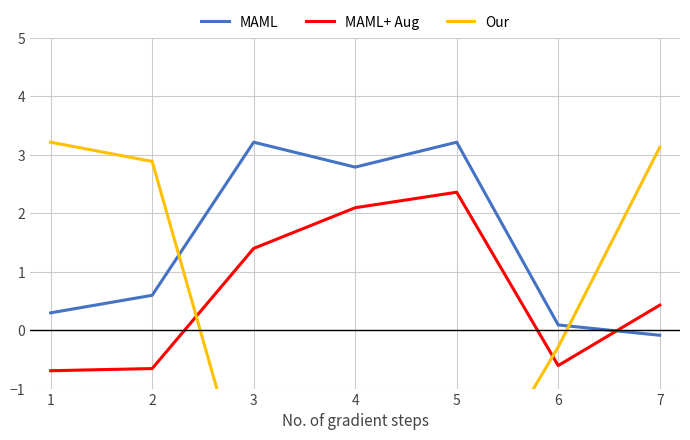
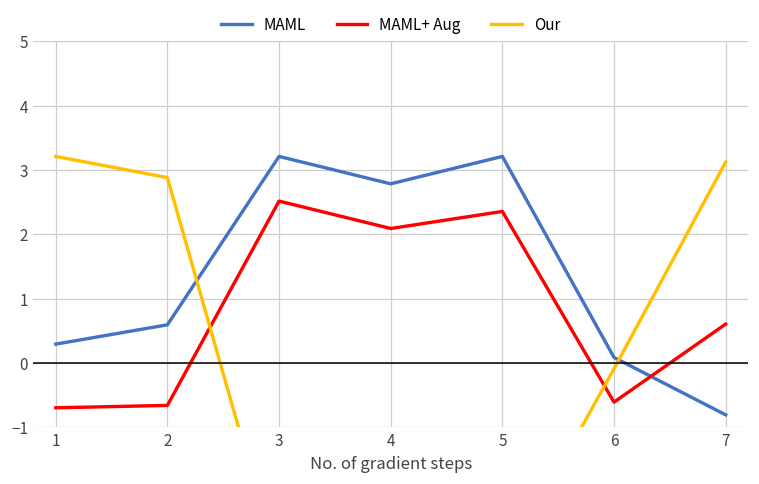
MAML+ Aug, 3: 1.4 -> 2.5
Our, 6: -0.3 -> -0.1
MAML, 7: -0.1 -> -0.8
MAML+ Aug, 7: 0.4 -> 0.6
